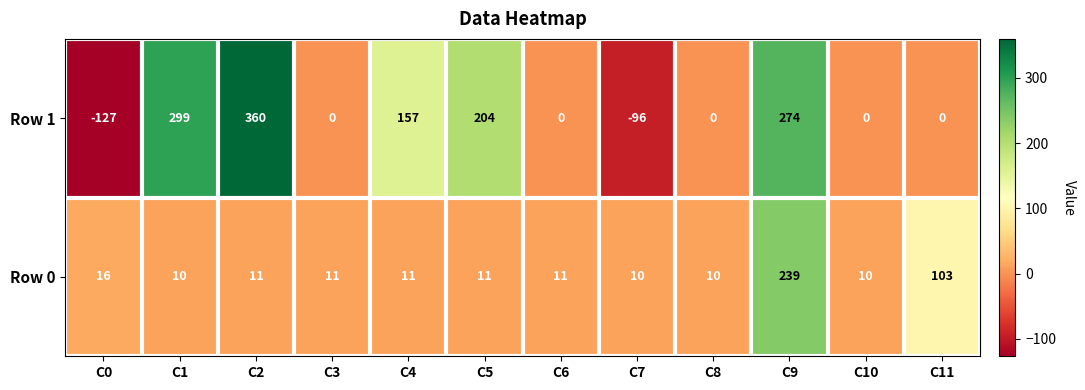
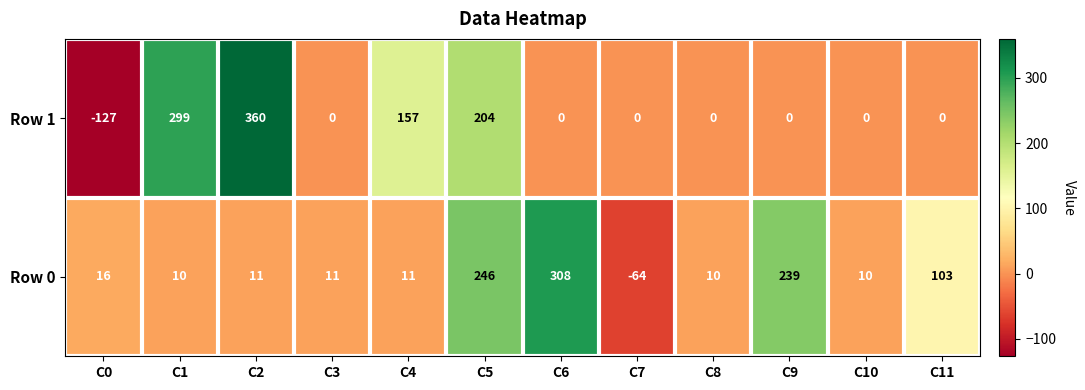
Row 1, C7: -96 -> 0
Row 1, C9: 274 -> 0
Row 0, C5: 11 -> 246
Row 0, C6: 11 -> 308
Row 0, C7: 10 -> -64
